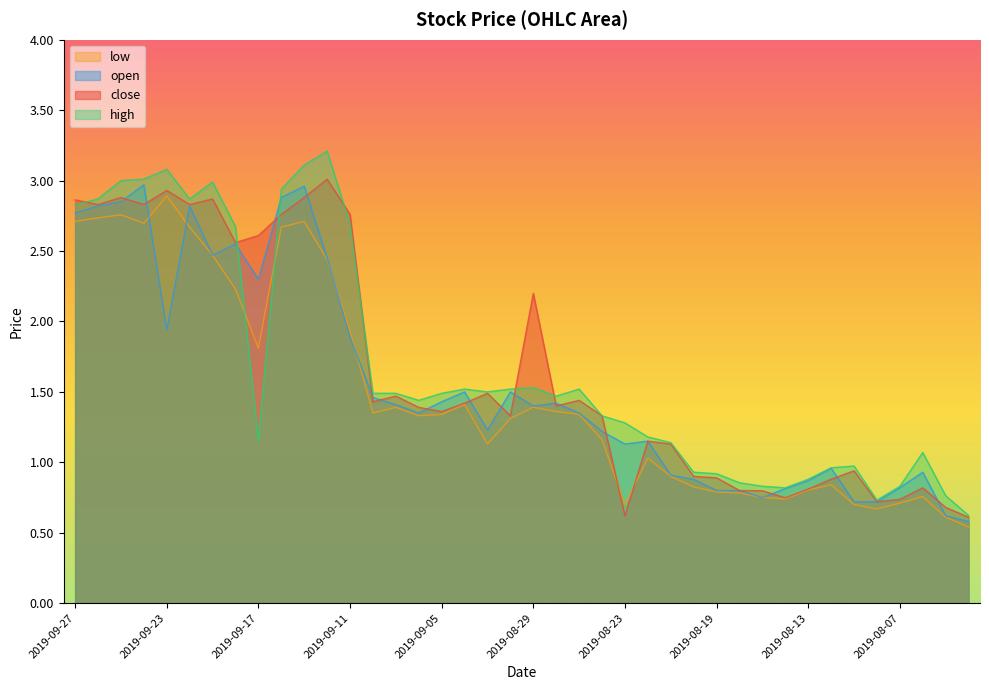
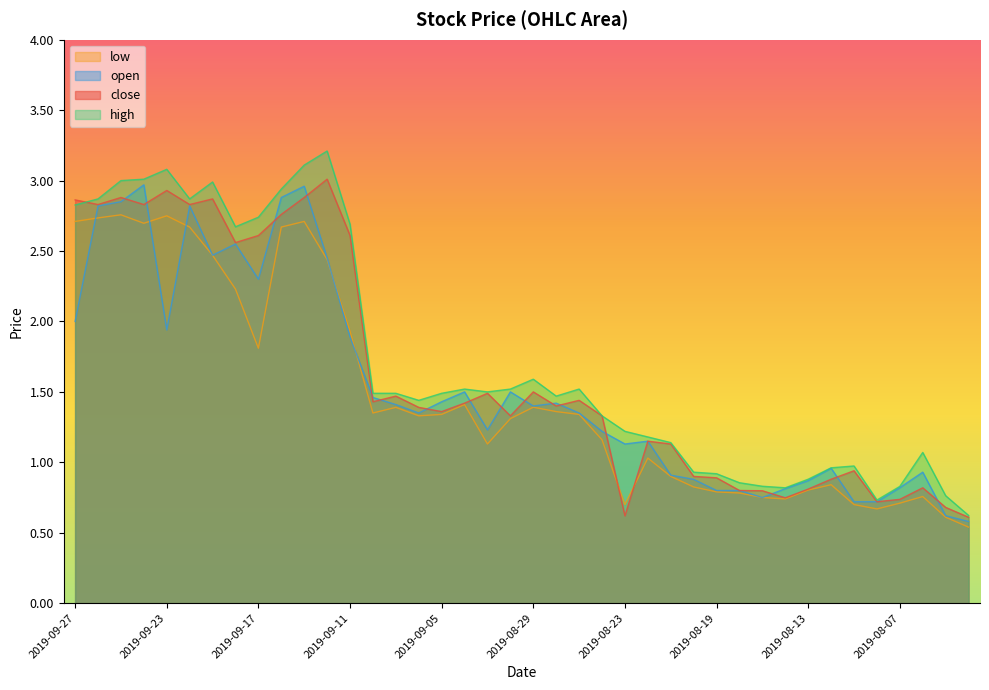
open, 2019-09-27: 2.77 -> 2.00
low, 2019-09-23: 2.89 -> 2.75
high, 2019-09-17: 1.15 -> 2.74
close, 2019-09-11: 2.76 -> 2.61
close, 2019-08-29: 2.2 -> 1.5
high, 2019-08-29: 1.53 -> 1.59
high, 2019-08-23: 1.28 -> 1.22
